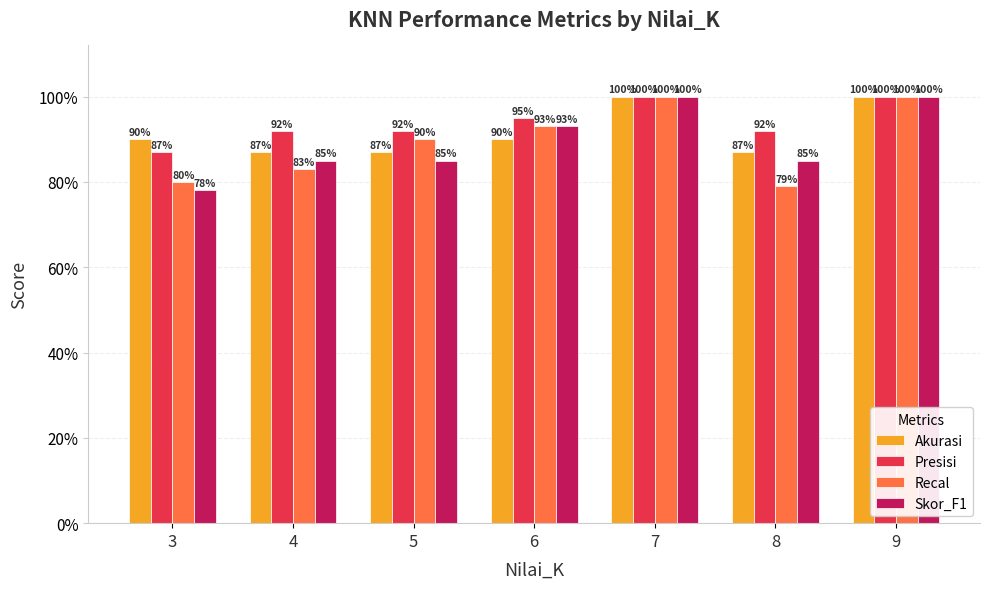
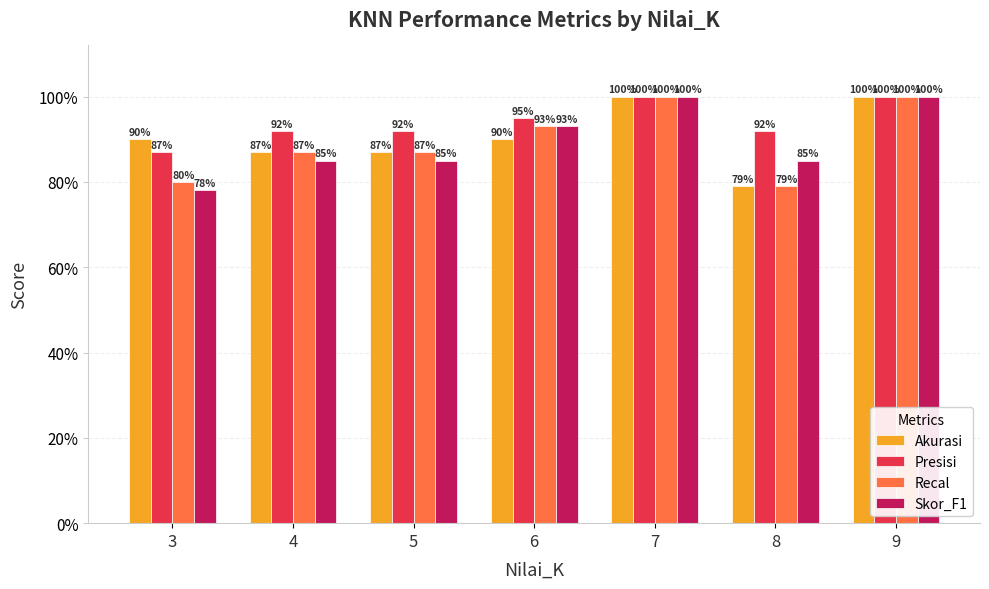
Recal, 4: 83% -> 87%
Recal, 5: 90% -> 87%
Akurasi, 8: 87% -> 79%
